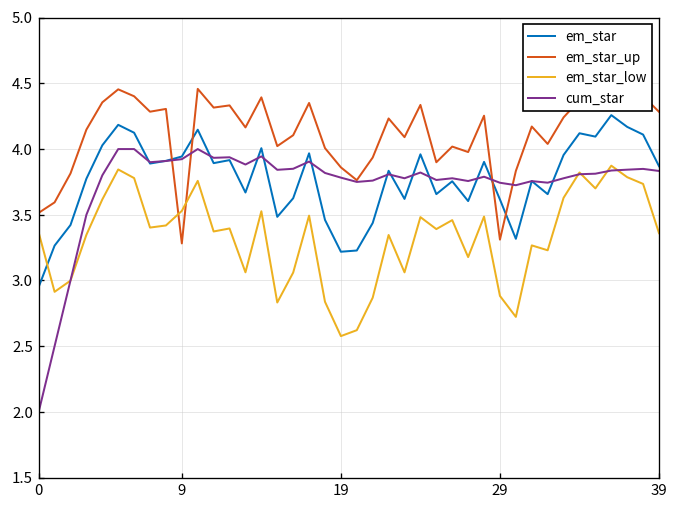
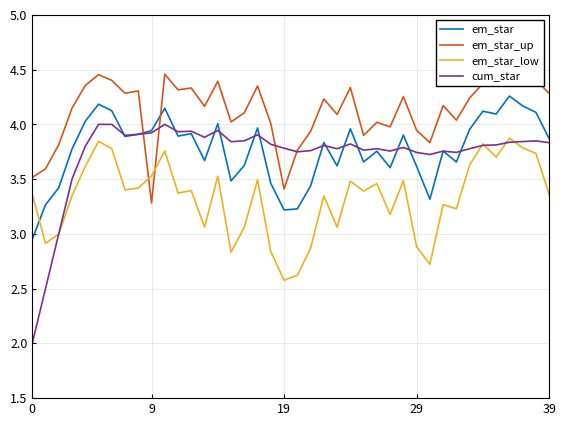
em_star_up, 19: 3.86 -> 3.41
em_star_up, 29: 3.31 -> 3.95
